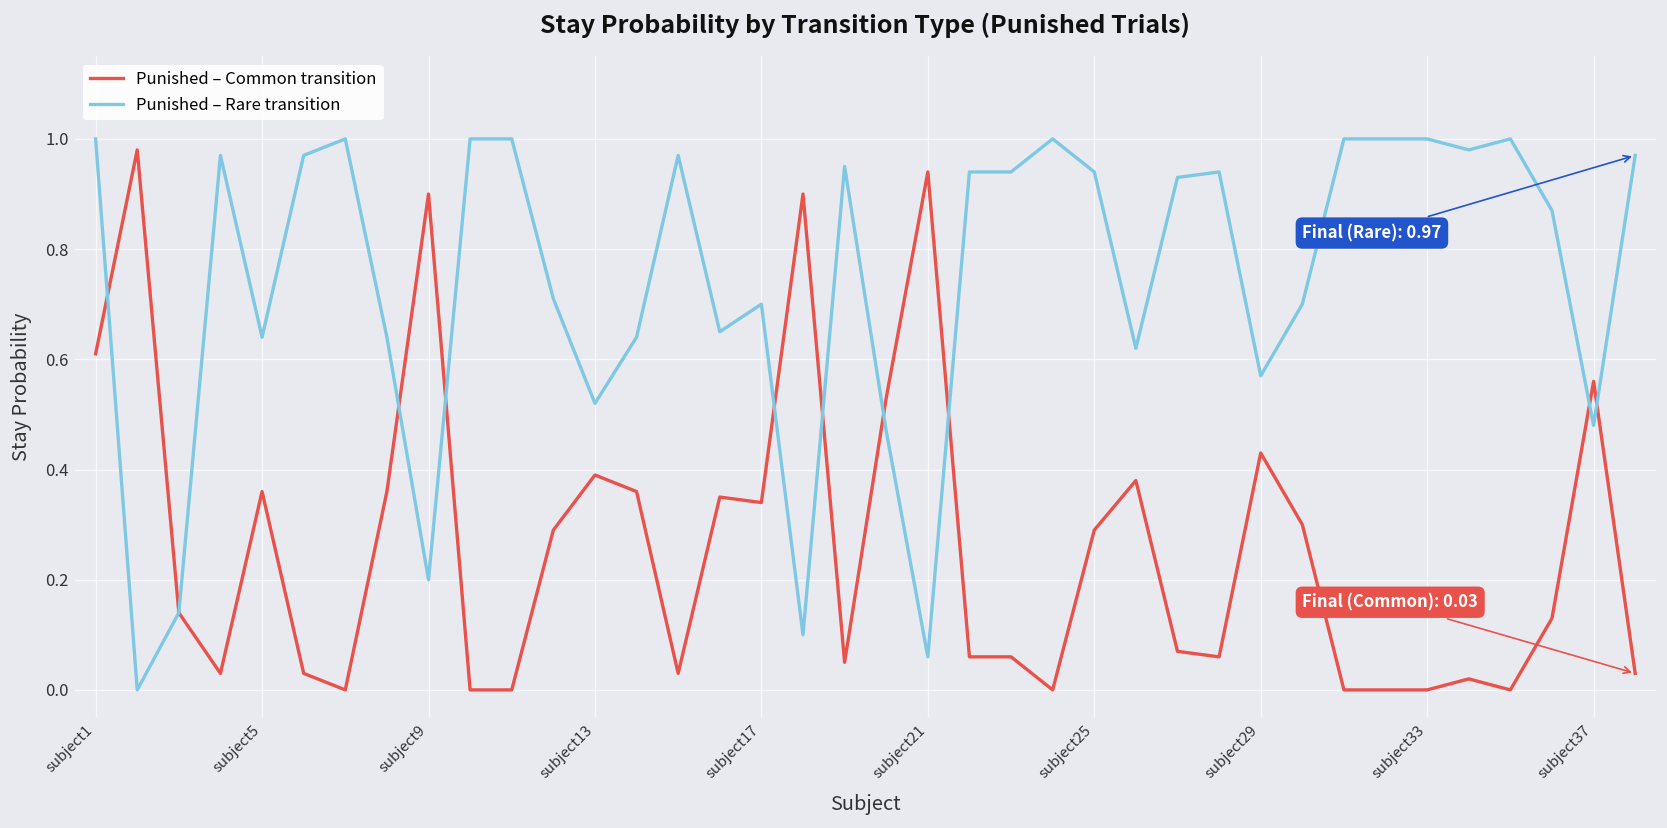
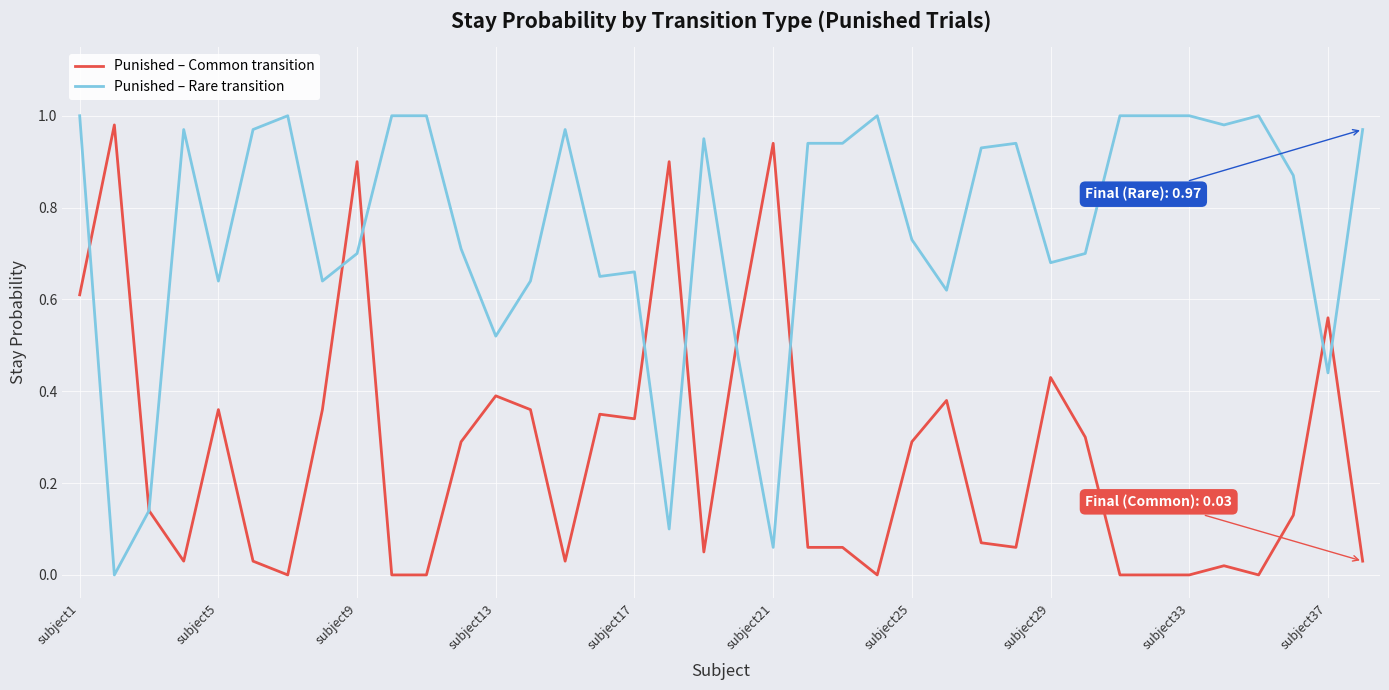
Punished – Rare transition, subject9: 0.2 -> 0.7
Punished – Rare transition, subject17: 0.70 -> 0.66
Punished – Rare transition, subject25: 0.94 -> 0.73
Punished – Rare transition, subject29: 0.57 -> 0.68
Punished – Rare transition, subject37: 0.48 -> 0.44
